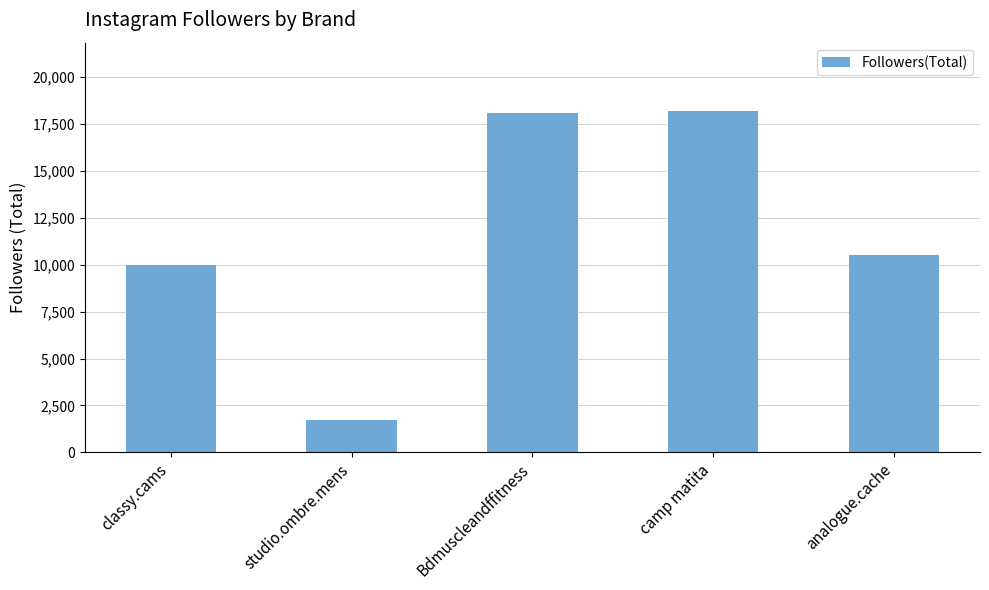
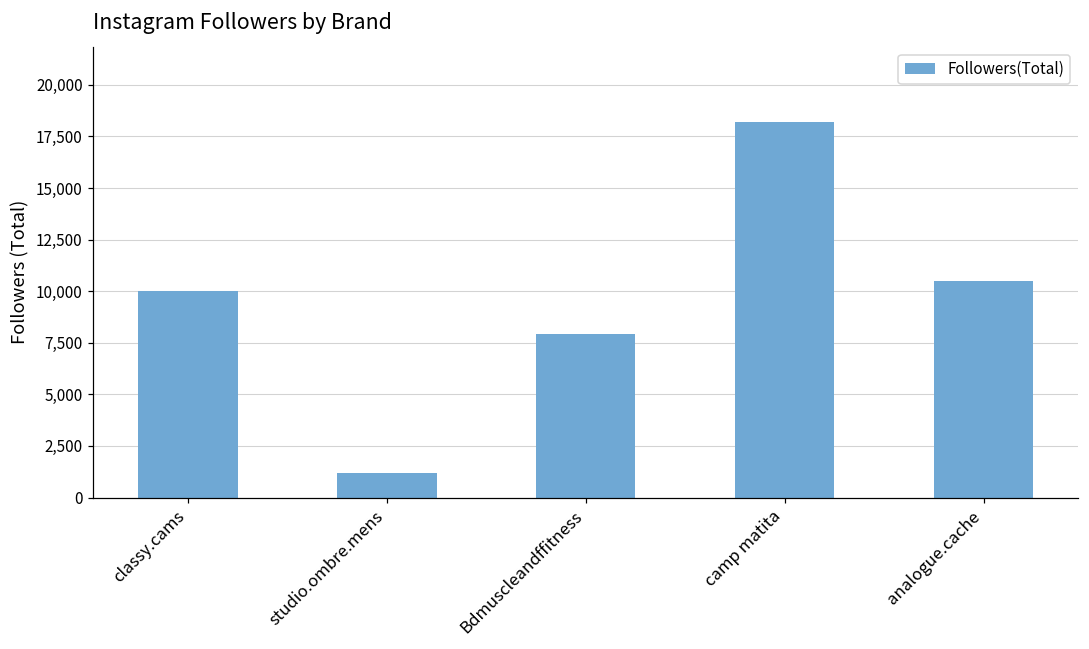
studio.ombre.mens: 1,700 -> 1,200
Bdmuscleandffitness: 18,100 -> 7,900
